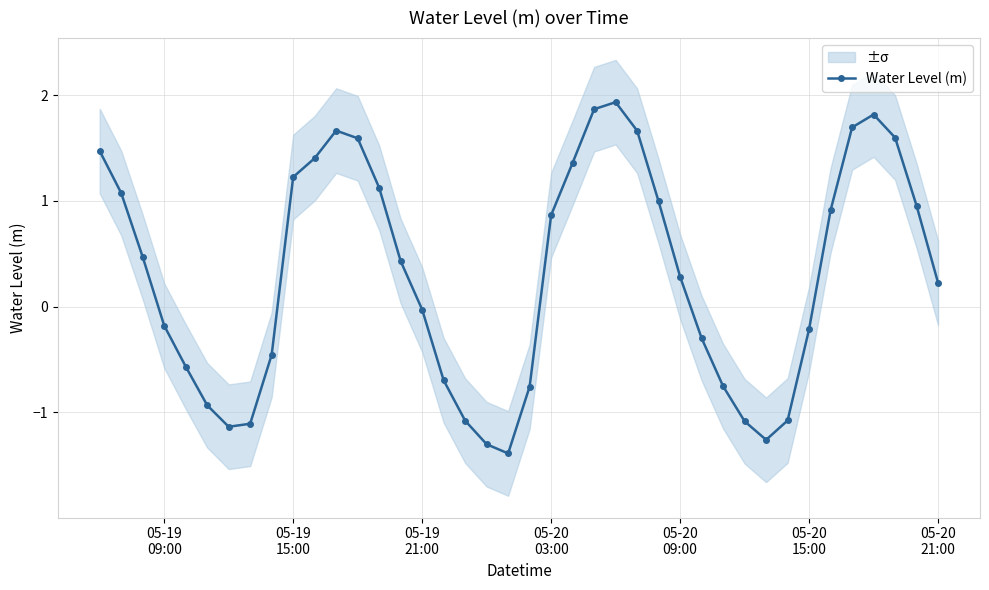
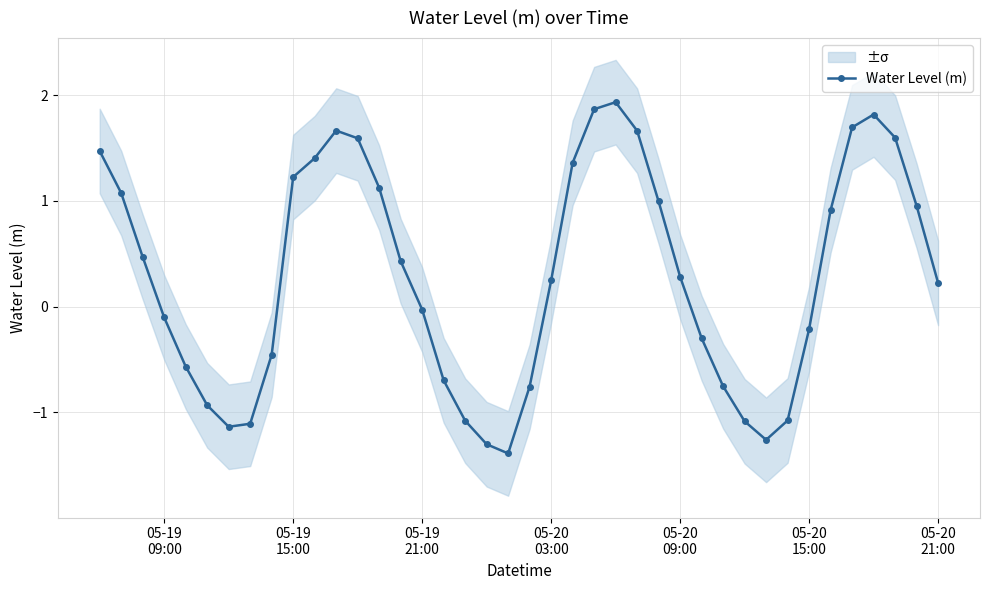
Water Level (m), 05-19 09:00: -0.18 -> -0.10
Water Level (m), 05-20 03:00: 0.87 -> 0.25
